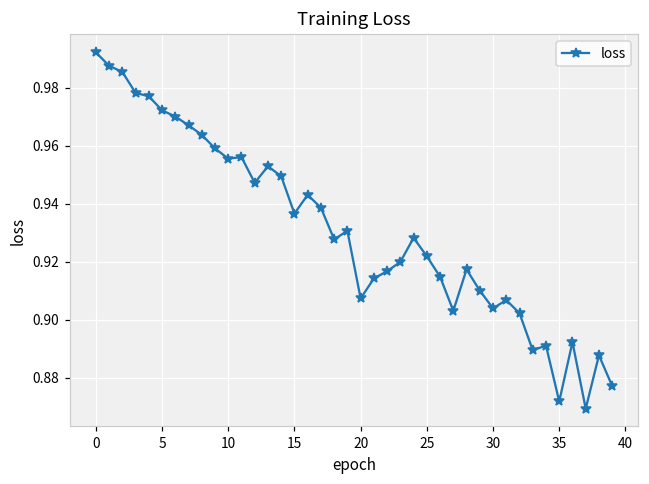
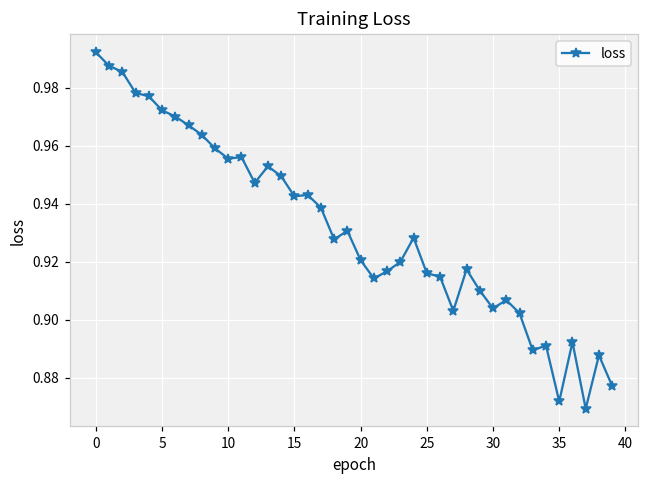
15: 0.937 -> 0.943
20: 0.907 -> 0.921
25: 0.922 -> 0.916
